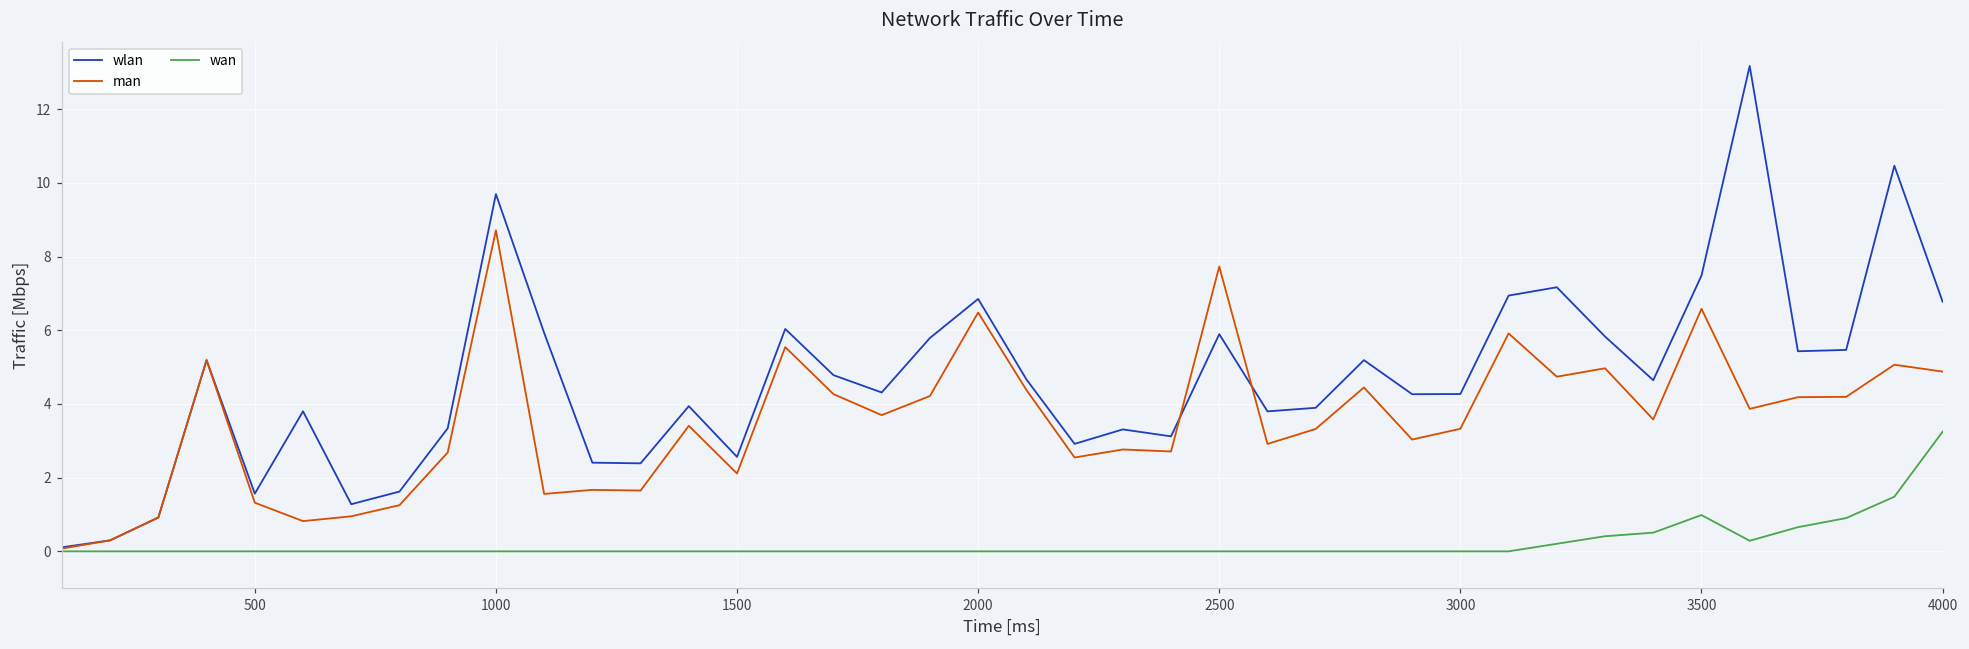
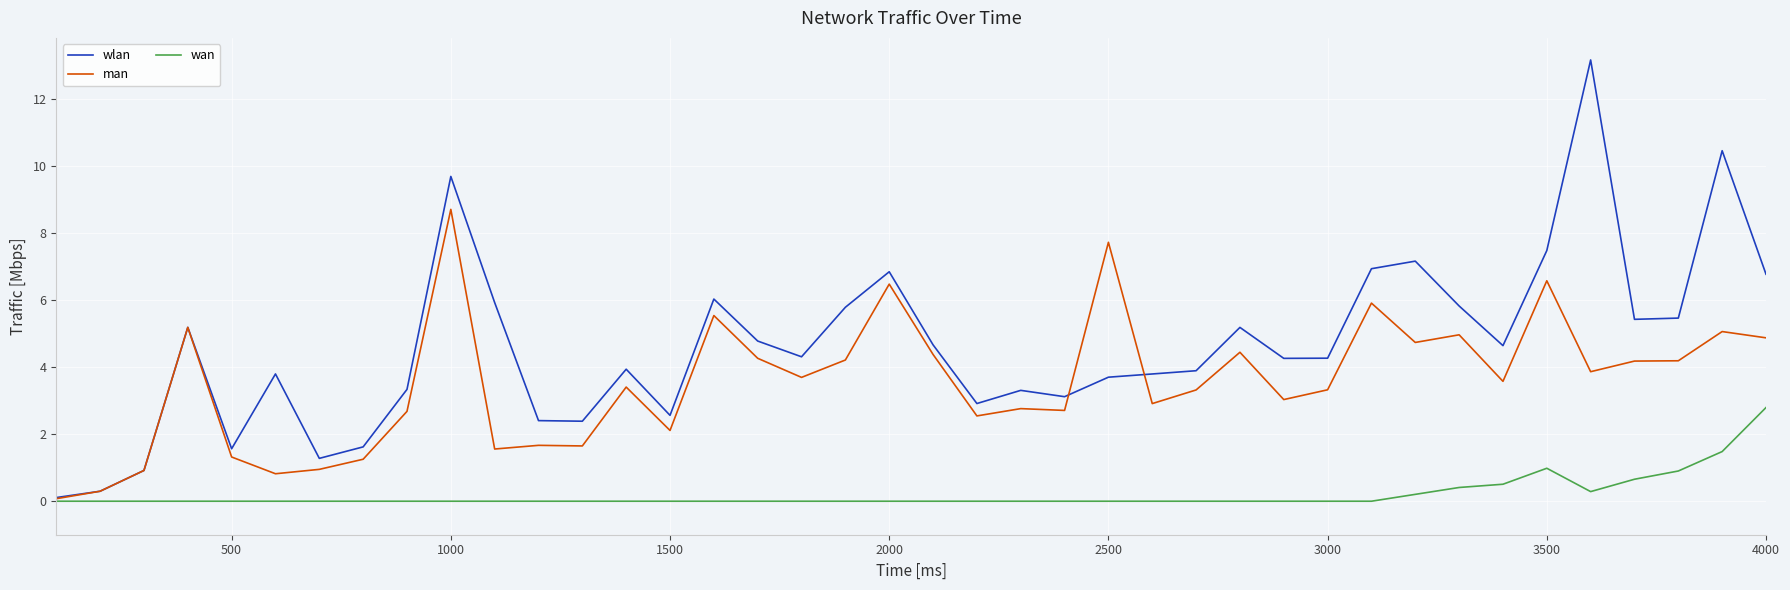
wlan, 2500: 5.9 -> 3.7
wan, 4000: 3.2 -> 2.8
